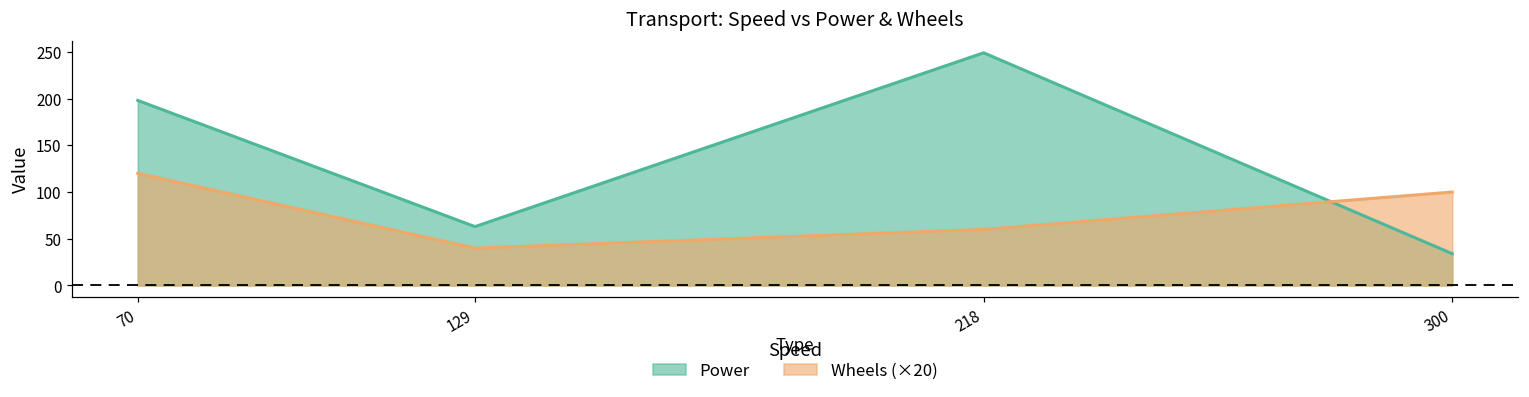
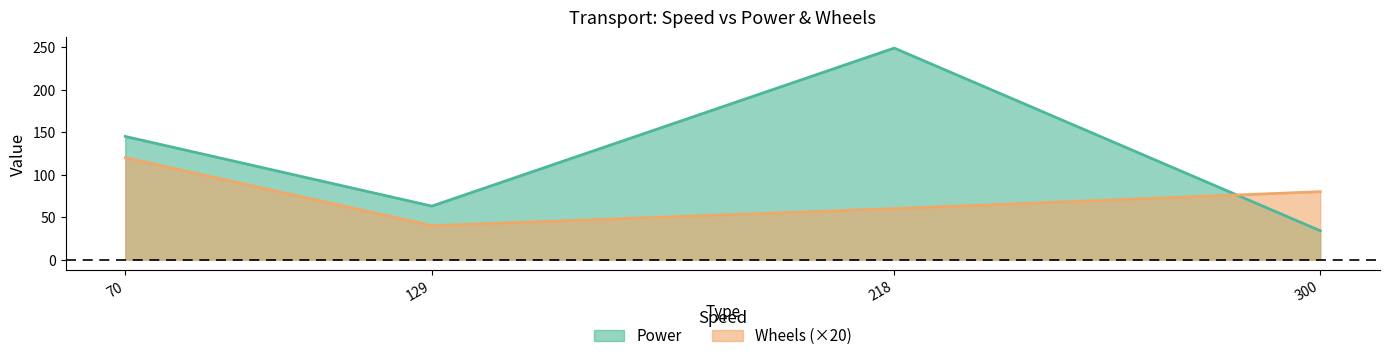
Power, 70: 200 -> 150
Wheels (×20), 300: 100 -> 80
